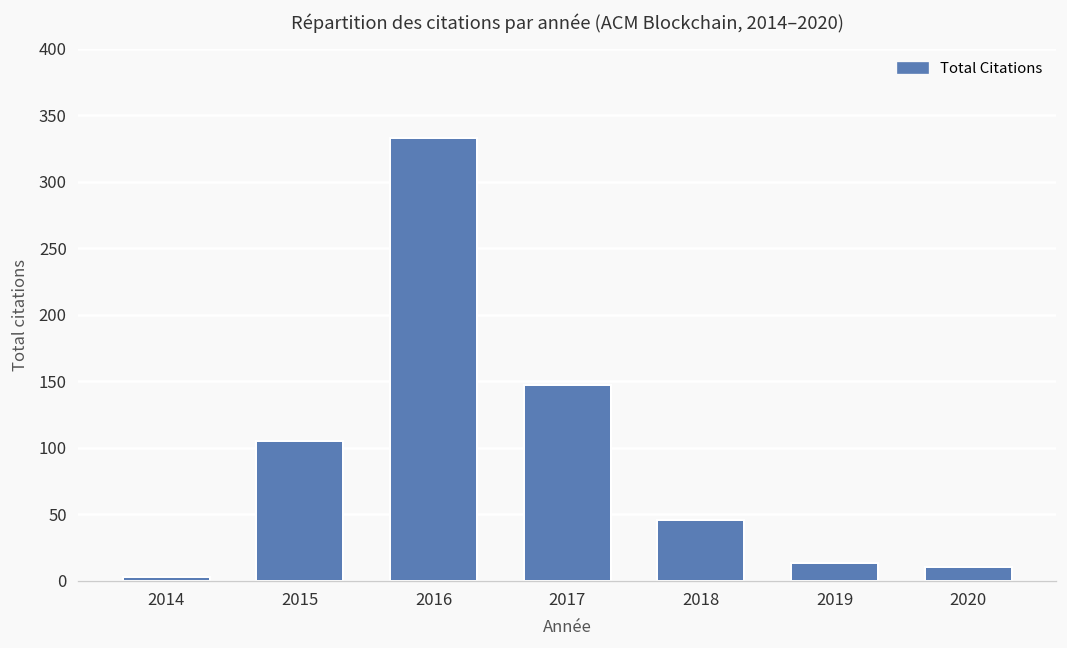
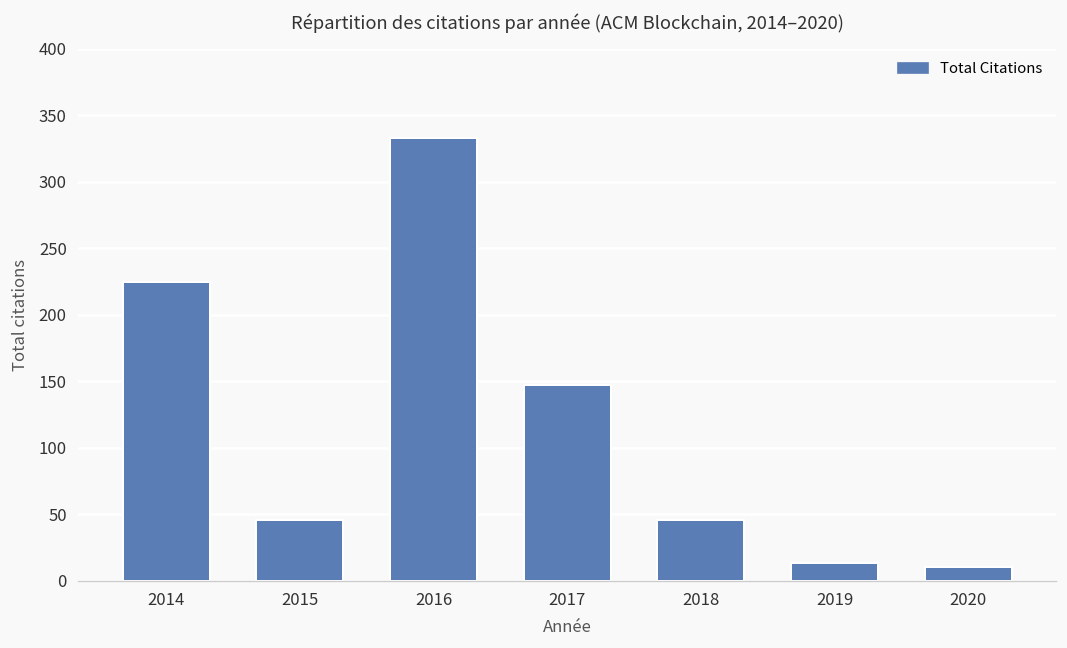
2014: 3 -> 225
2015: 105 -> 46
